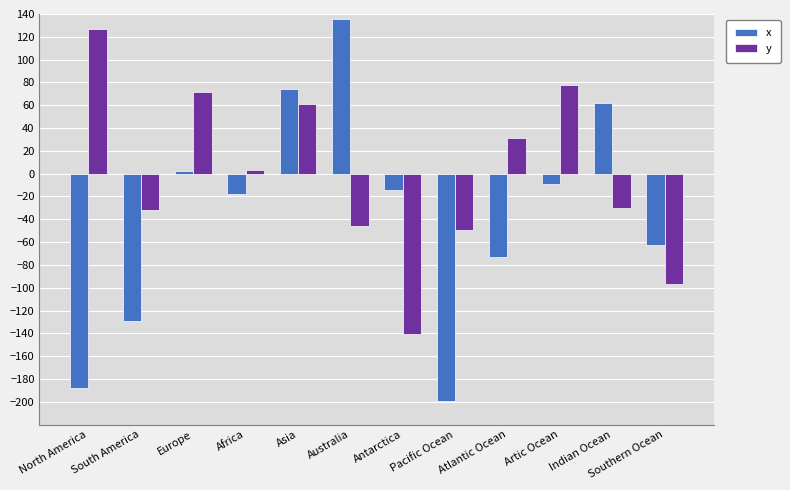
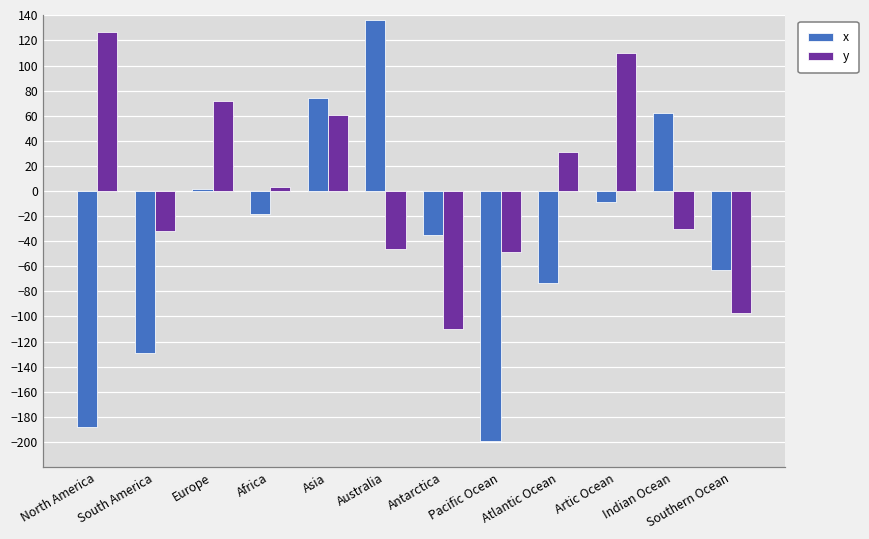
x, Antarctica: -14 -> -35
y, Antarctica: -141 -> -110
y, Artic Ocean: 78 -> 110
